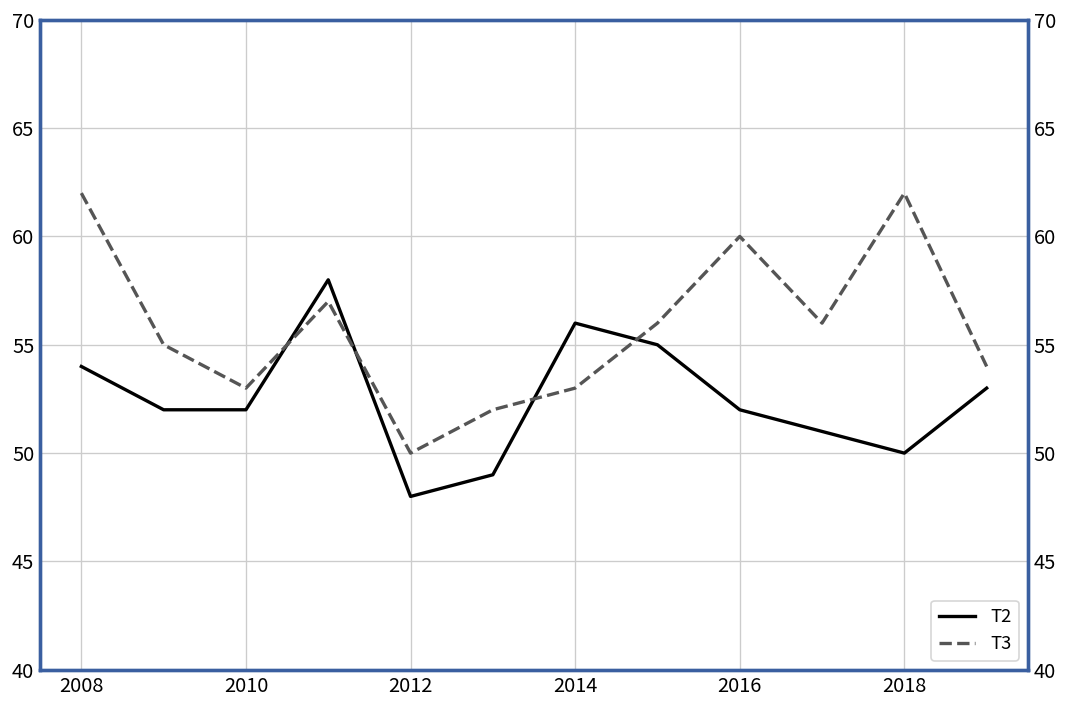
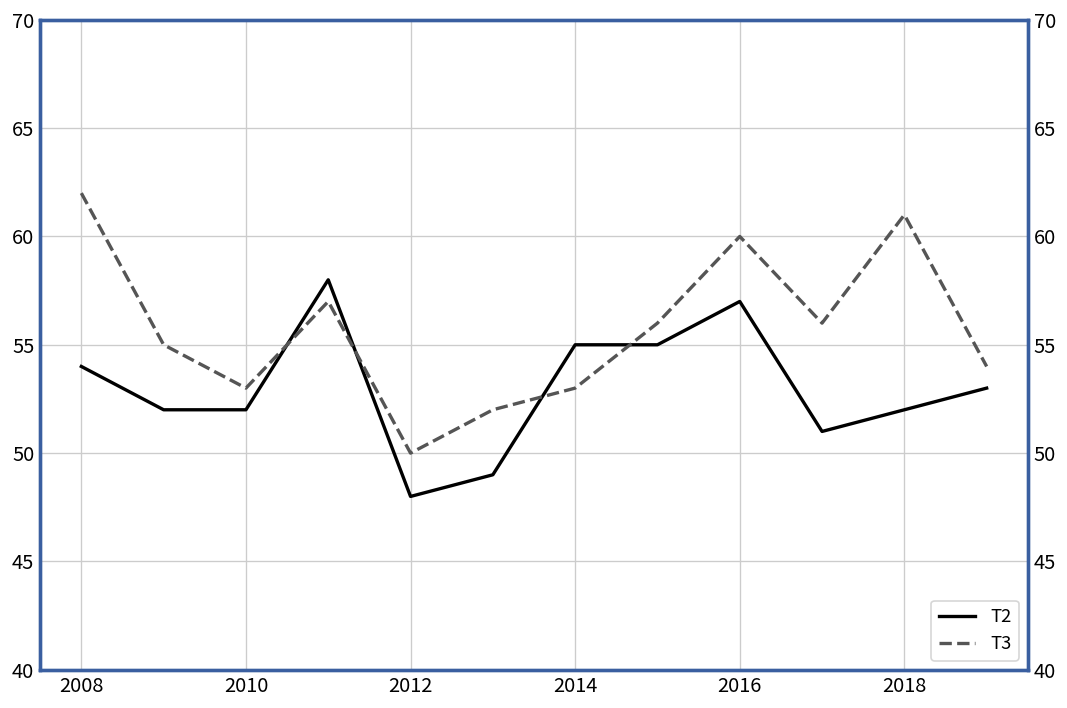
T2, 2014: 56 -> 55
T2, 2016: 52 -> 57
T2, 2018: 50 -> 52
T3, 2018: 62 -> 61
